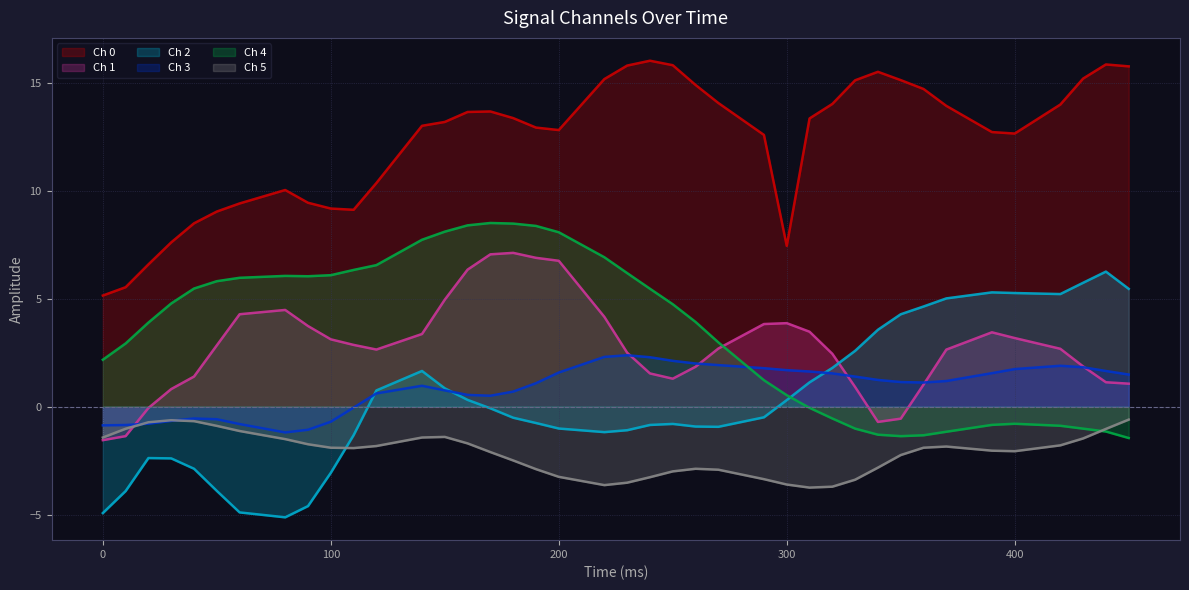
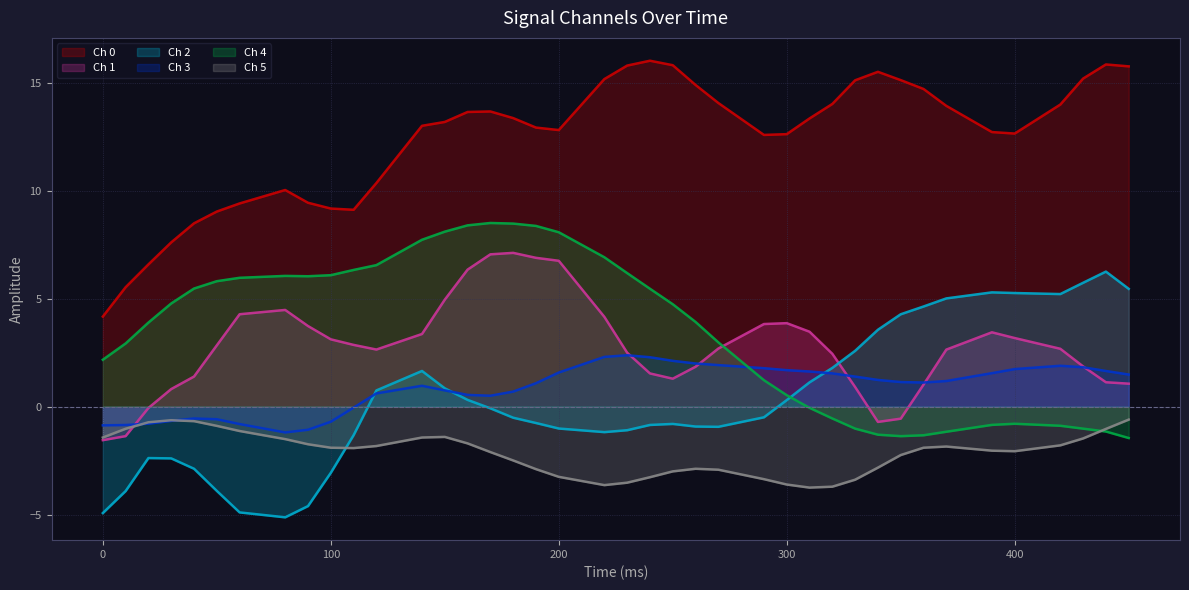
Ch 0, 0: 5.2 -> 4.2
Ch 0, 300: 7.5 -> 12.6
